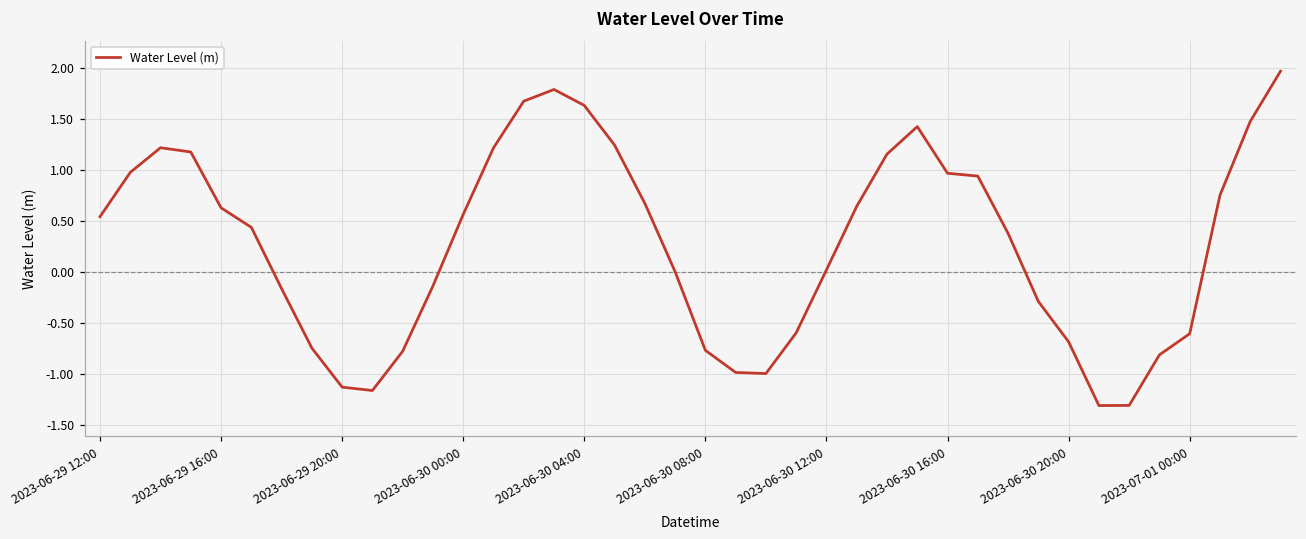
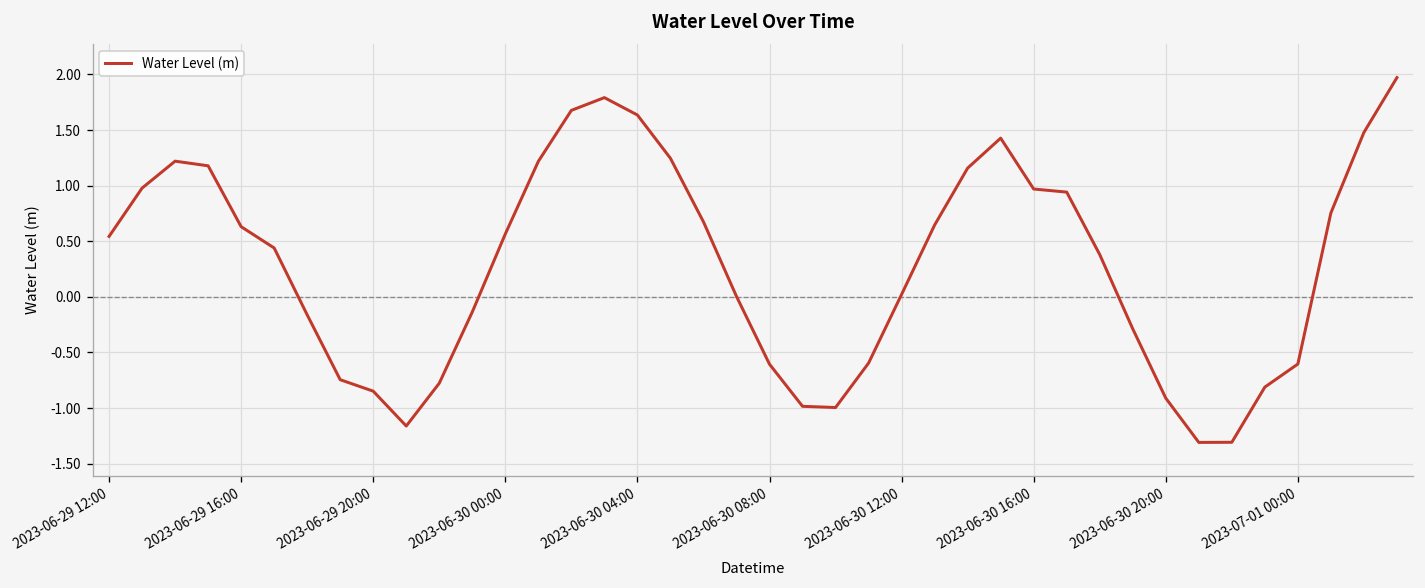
2023-06-29 20:00: -1.1 -> -0.8
2023-06-30 08:00: -0.8 -> -0.6
2023-06-30 20:00: -0.7 -> -0.9
